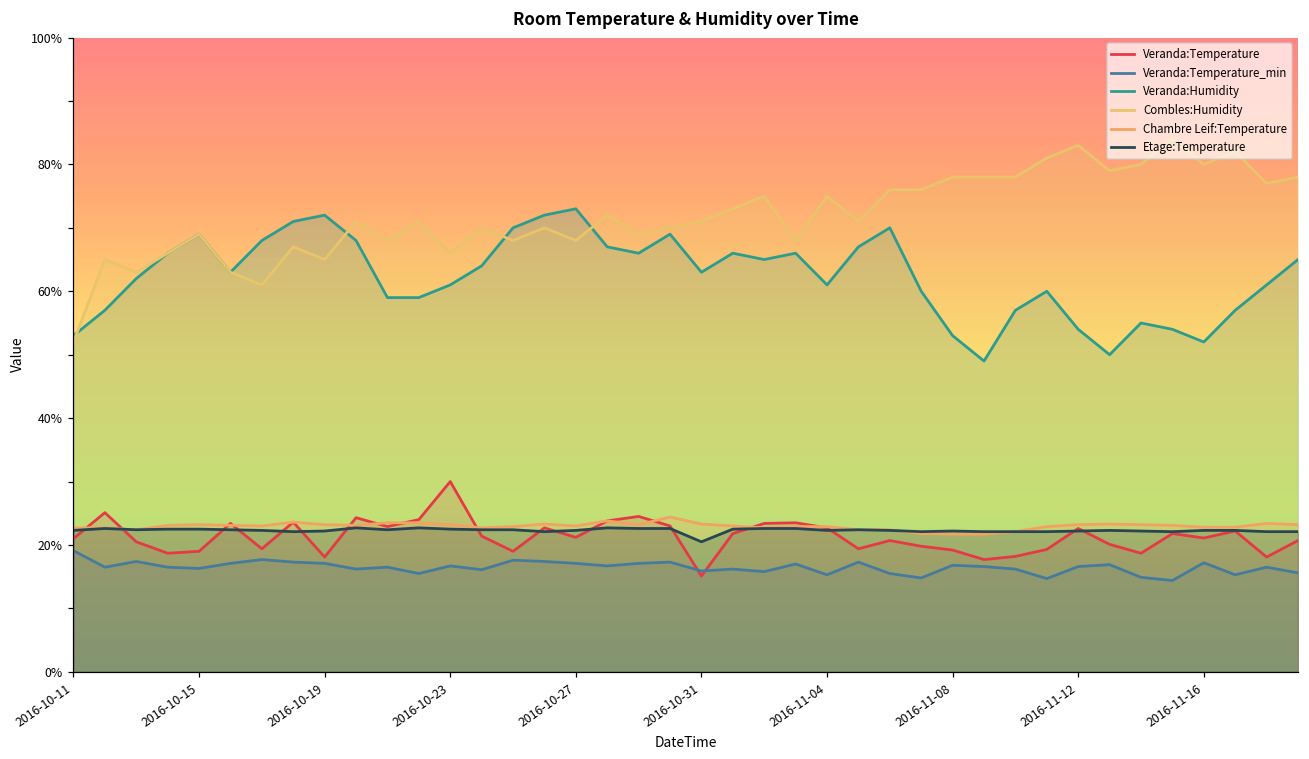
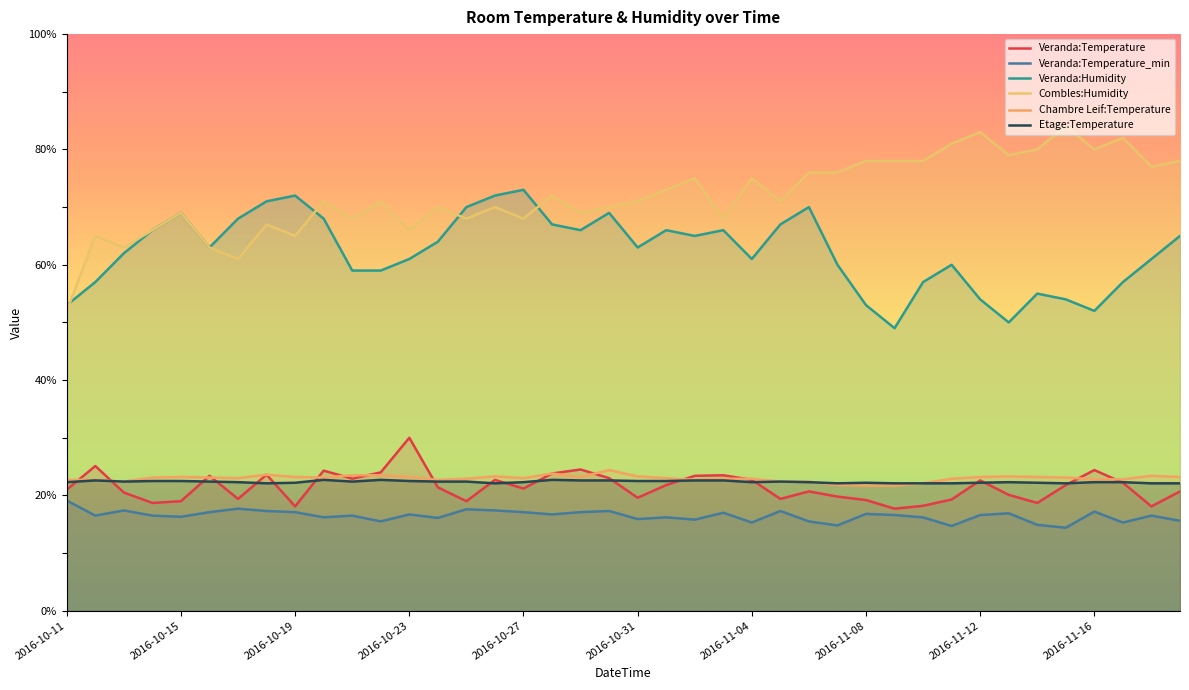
Veranda:Temperature, 2016-10-31: 15% -> 20%
Etage:Temperature, 2016-10-31: 21% -> 23%
Veranda:Temperature, 2016-11-16: 21% -> 24%
